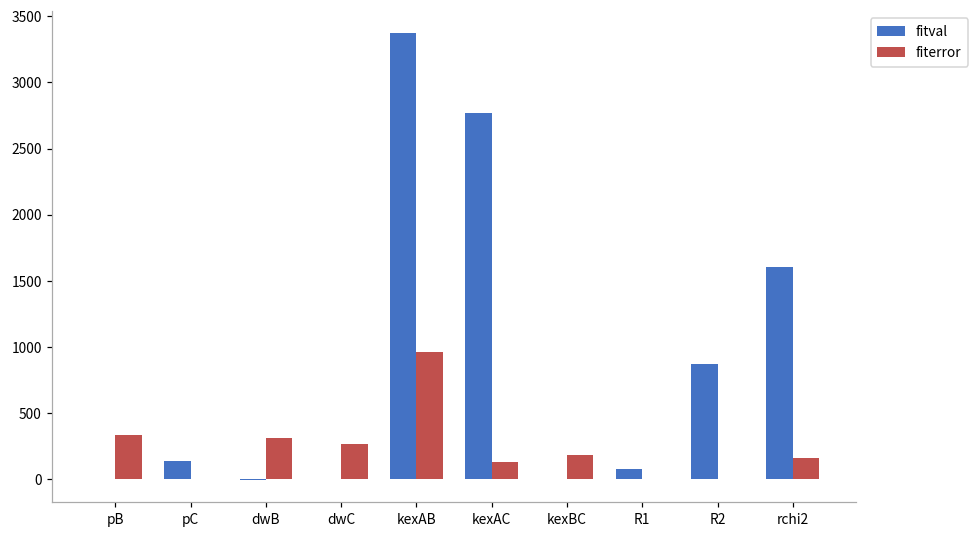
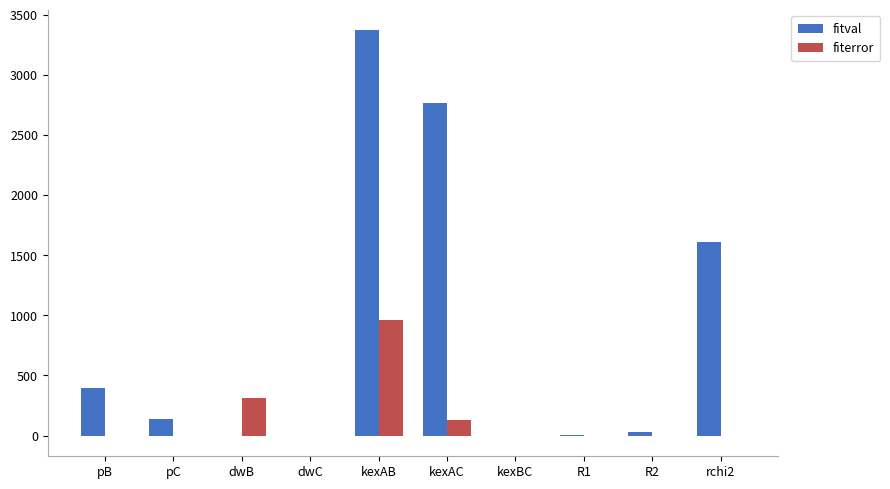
fitval, pB: 0 -> 390
fiterror, pB: 330 -> 0
fiterror, dwC: 270 -> 0
fiterror, kexBC: 180 -> 0
fitval, R1: 80 -> 10
fitval, R2: 870 -> 30
fiterror, rchi2: 160 -> 0
